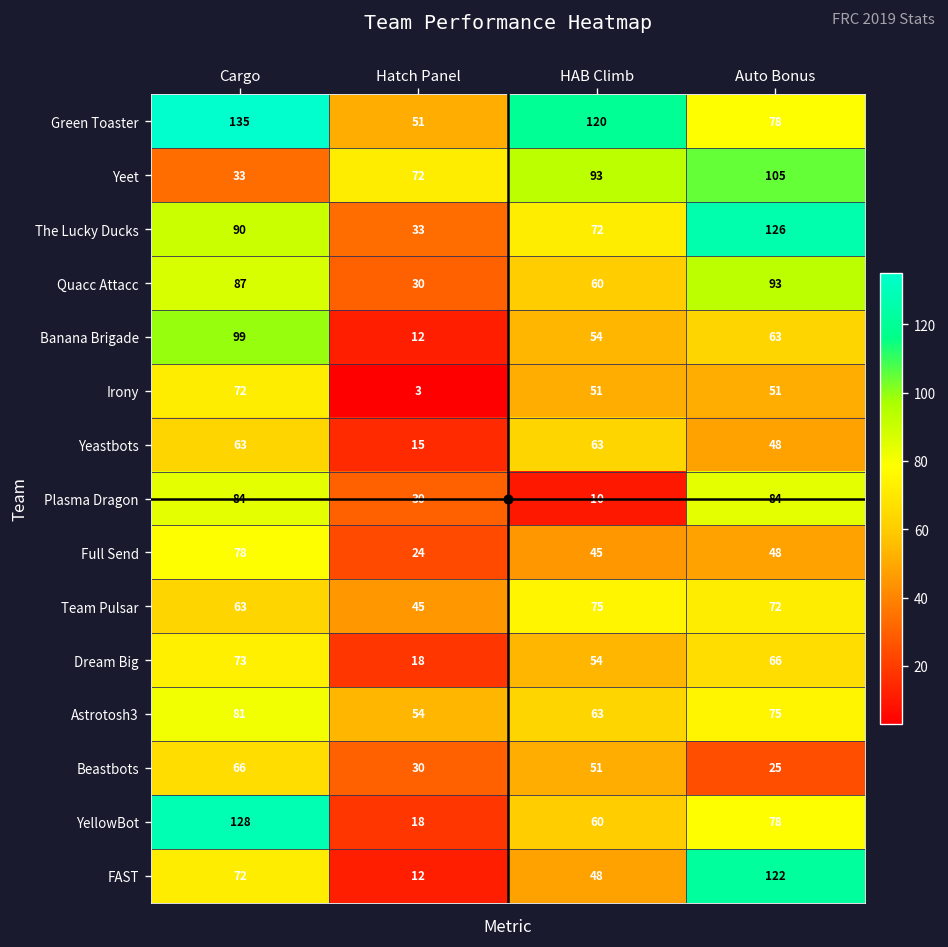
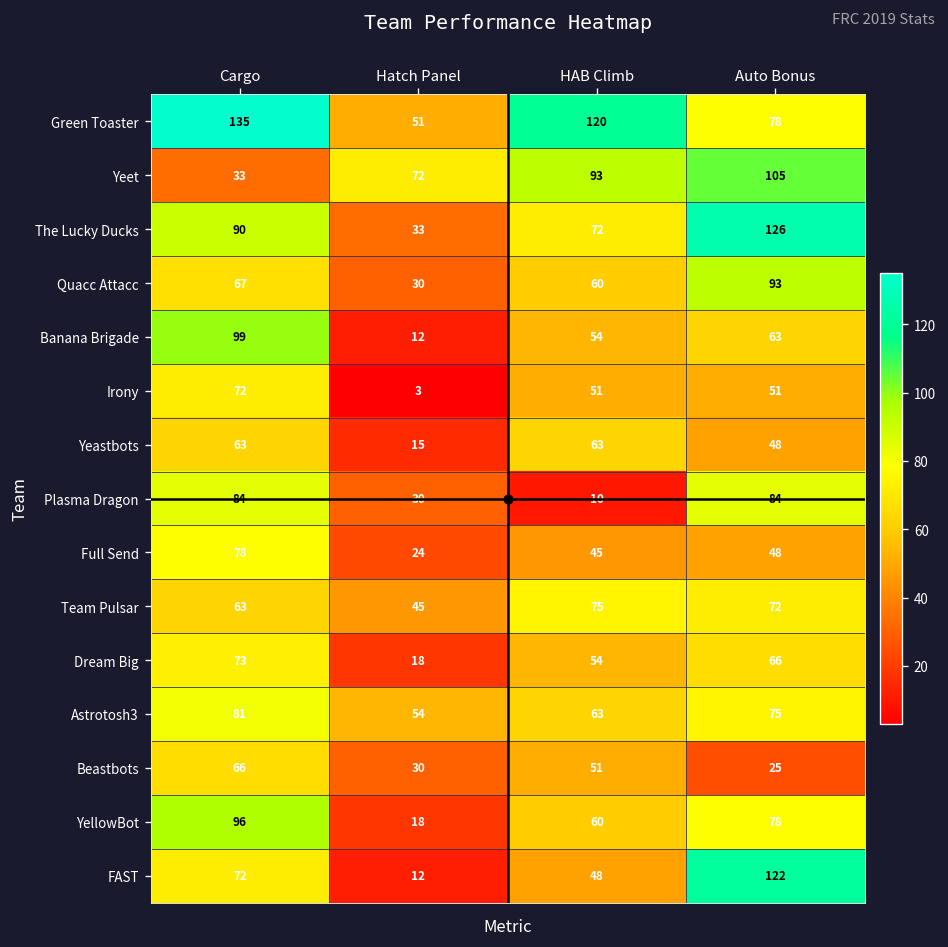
Quacc Attacc, Cargo: 87 -> 67
YellowBot, Cargo: 128 -> 96
